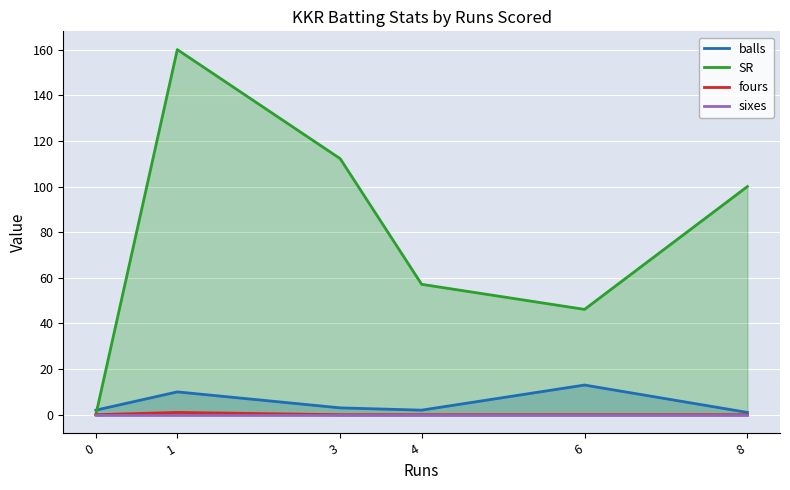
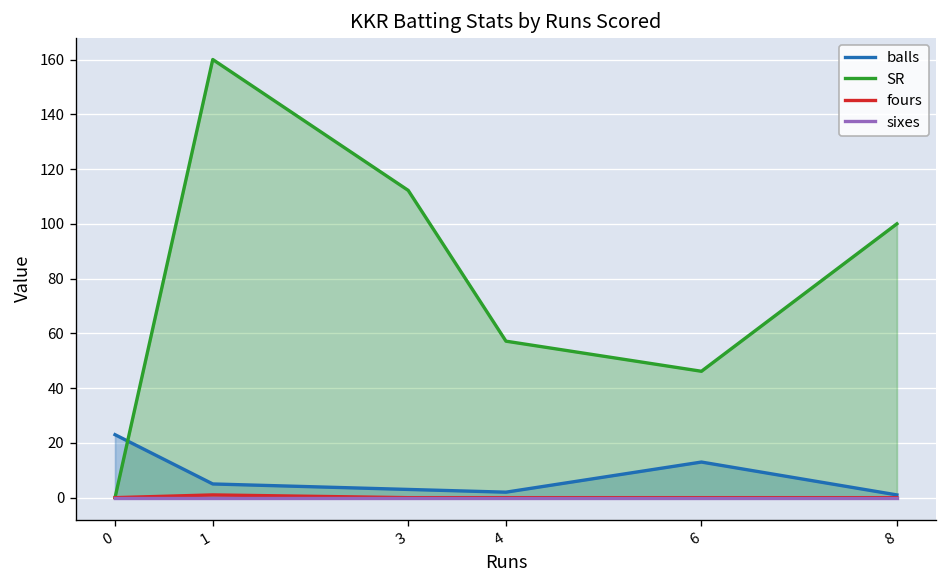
balls, 0: 2 -> 23
balls, 1: 10 -> 5
